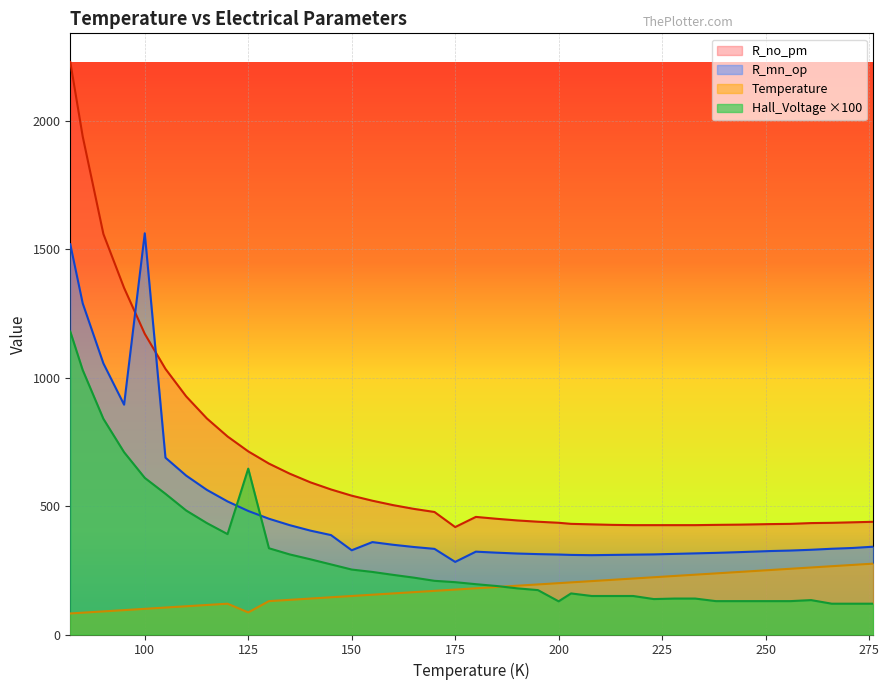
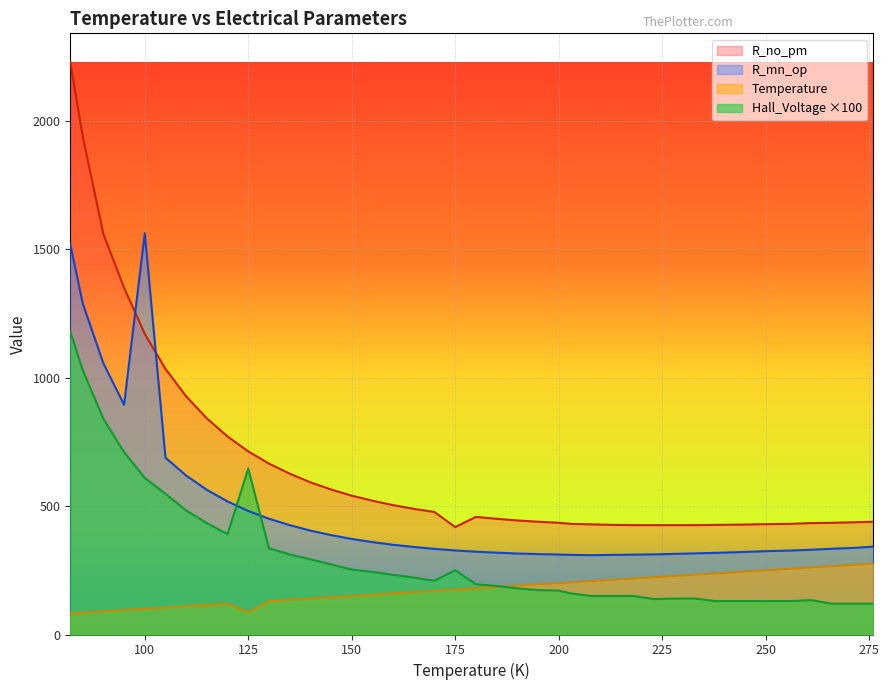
R_mn_op, 150: 330 -> 370
R_mn_op, 175: 280 -> 330
Hall_Voltage ×100, 175: 200 -> 250
Hall_Voltage ×100, 200: 130 -> 170
